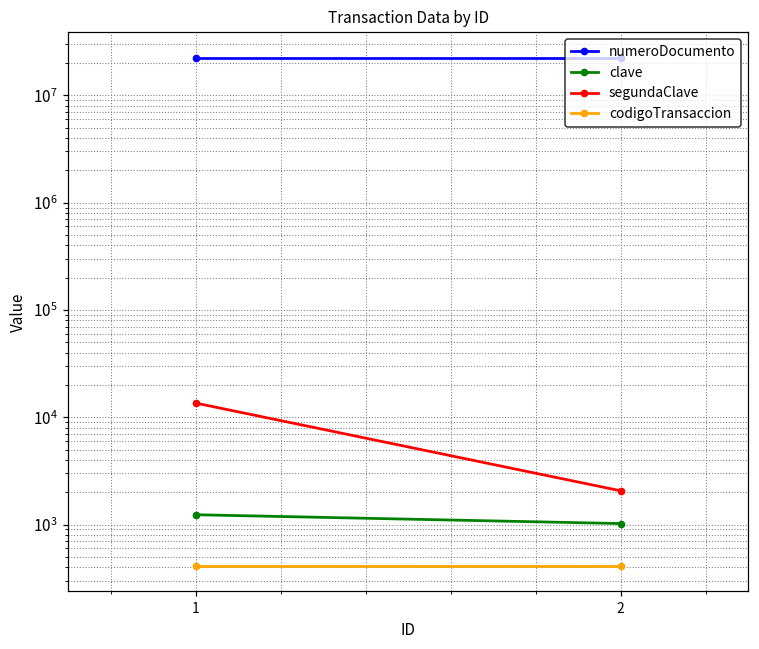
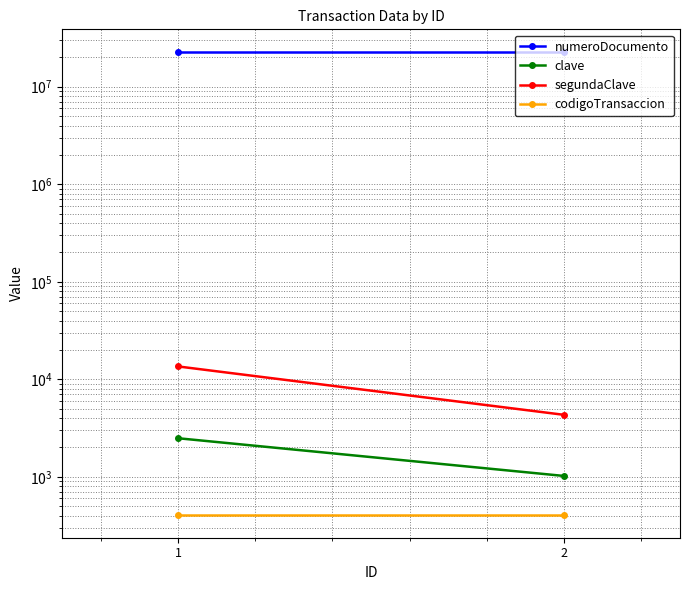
clave, 1: 1200 -> 2500
segundaClave, 2: 2100 -> 4000
